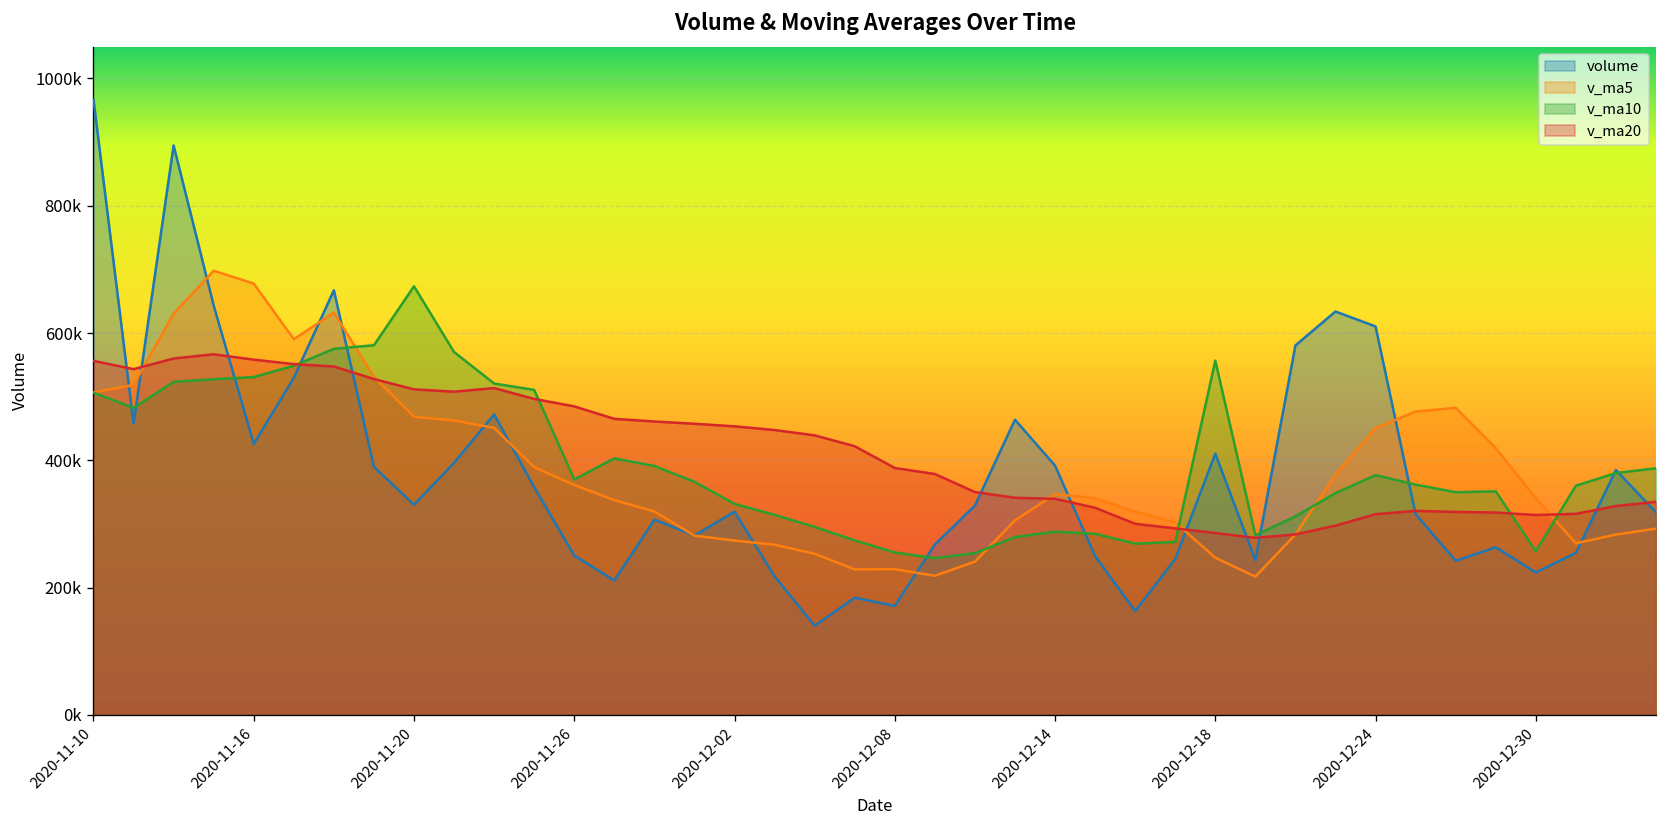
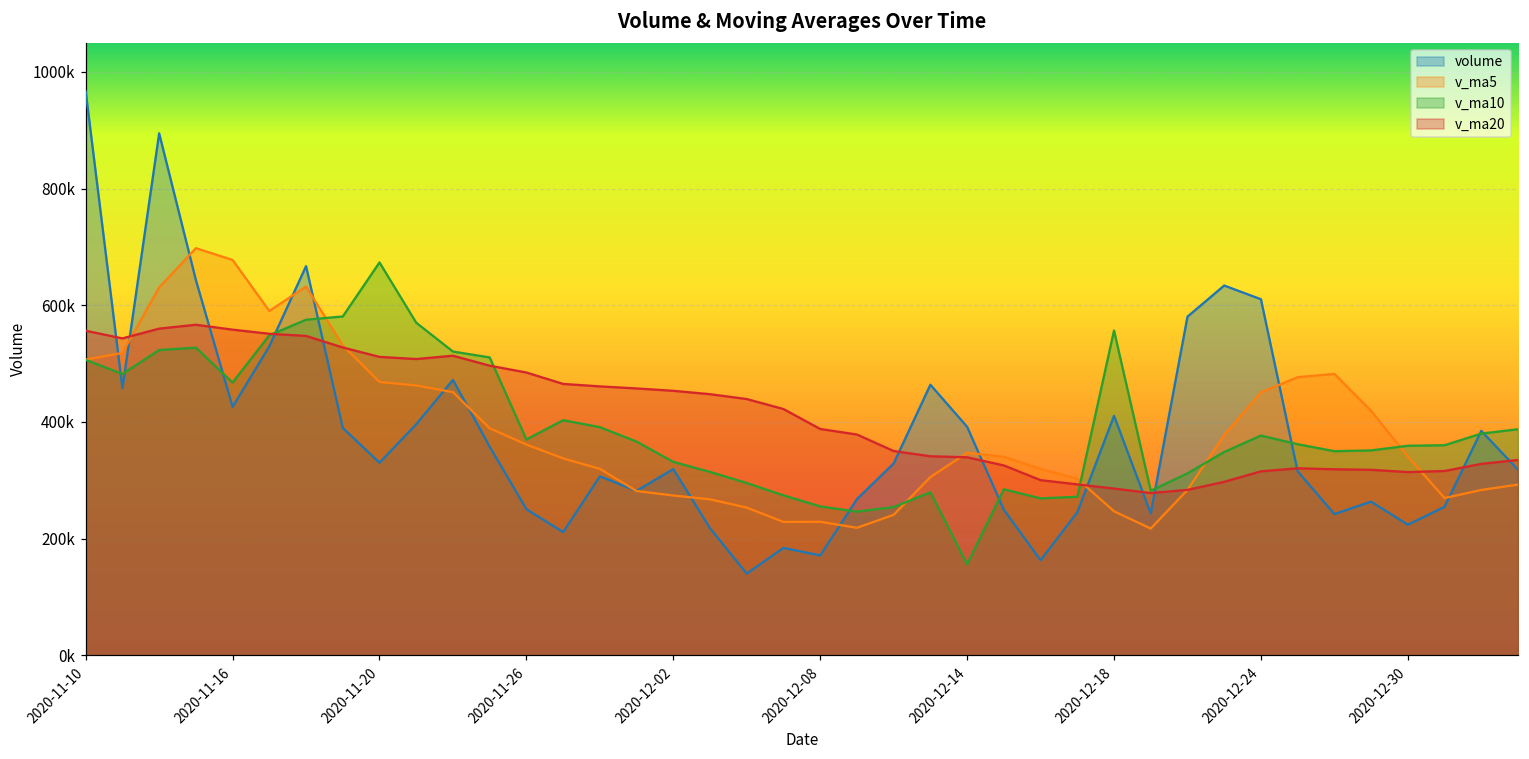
v_ma10, 2020-11-16: 530000 -> 470000
v_ma10, 2020-12-14: 290000 -> 160000
v_ma10, 2020-12-30: 260000 -> 360000
